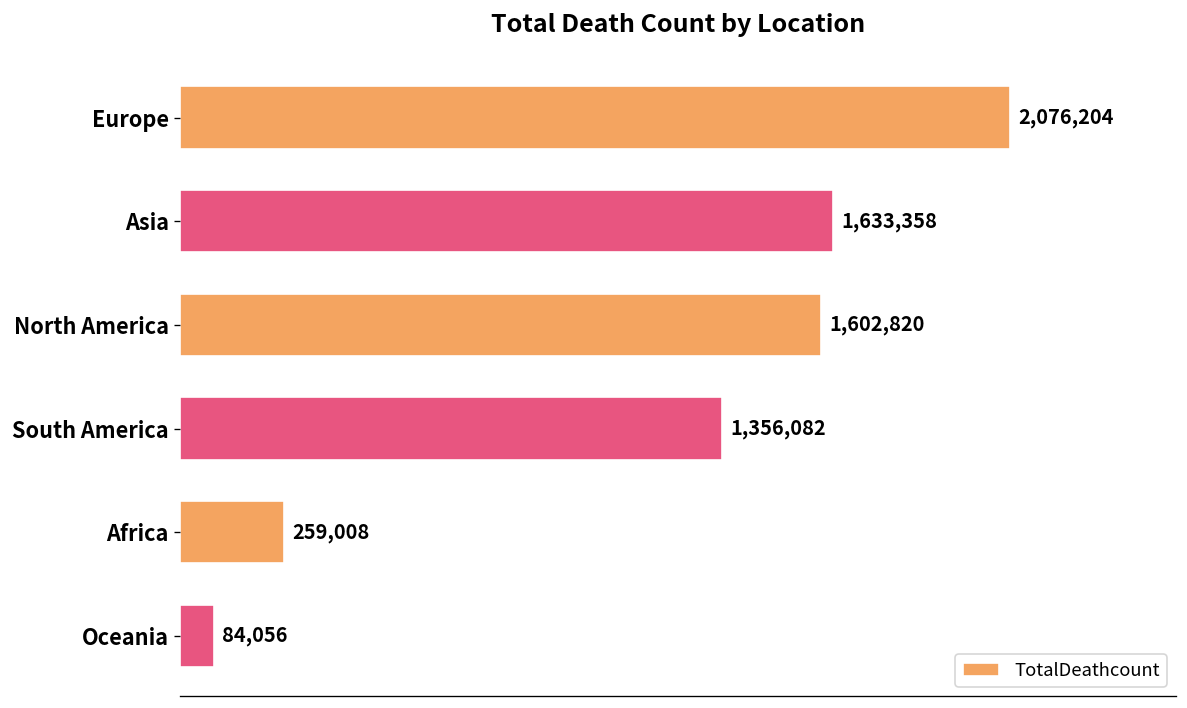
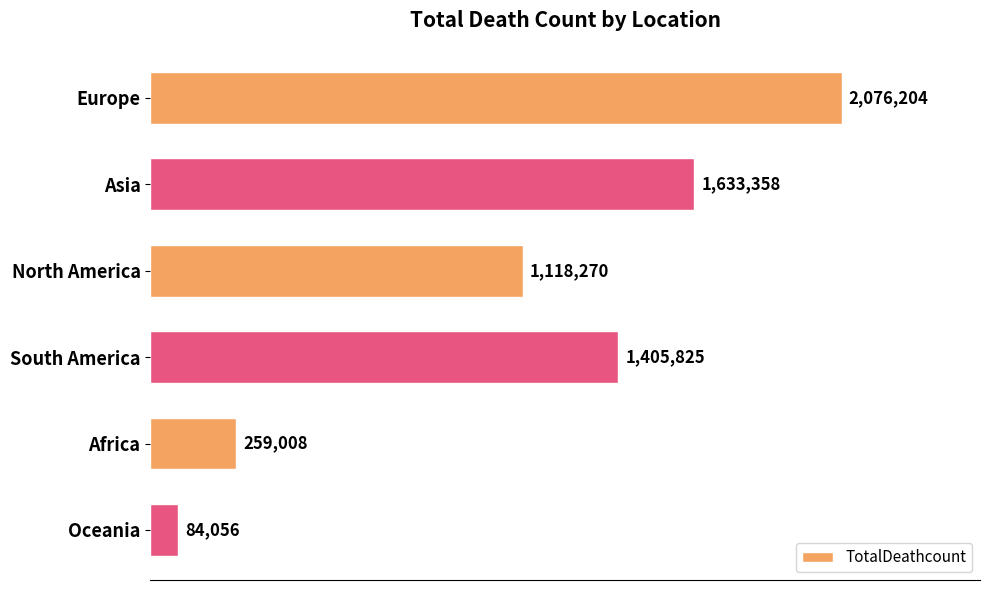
North America: 1,602,820 -> 1,118,270
South America: 1,356,082 -> 1,405,825
